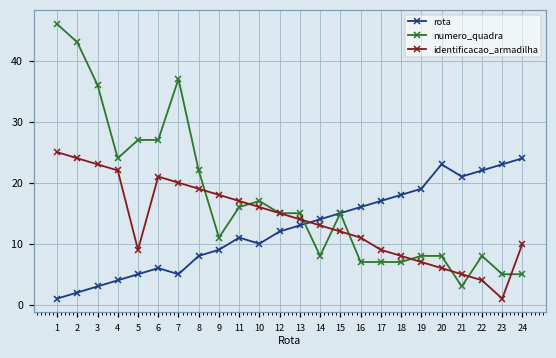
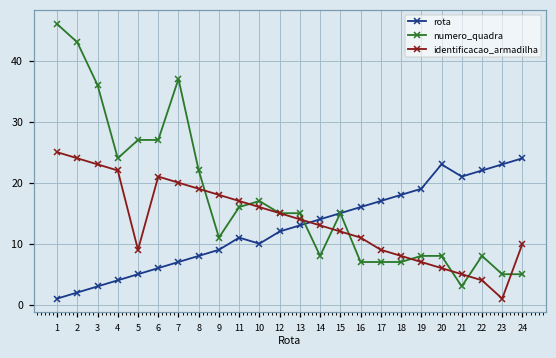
rota, 7: 5 -> 7
